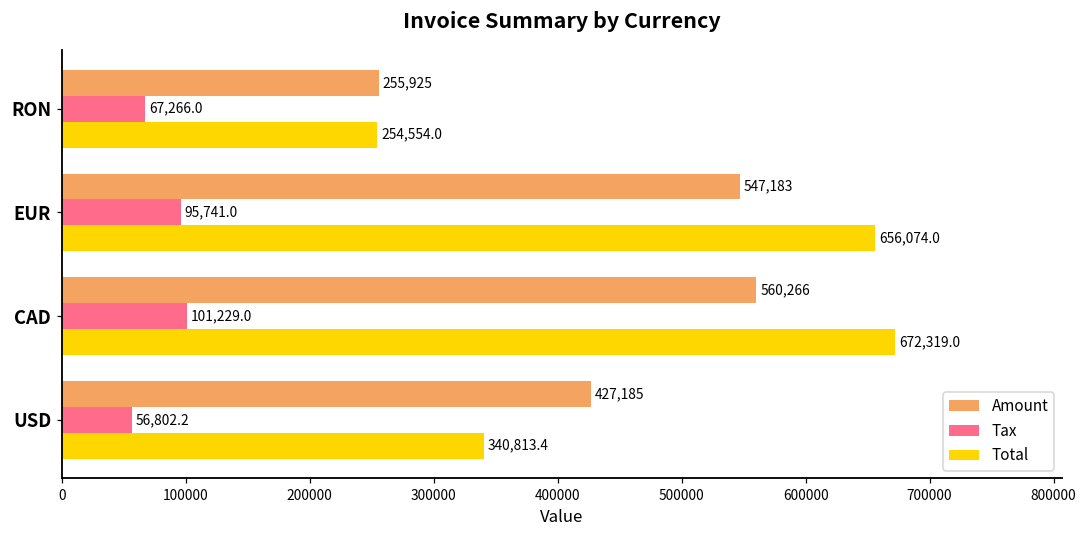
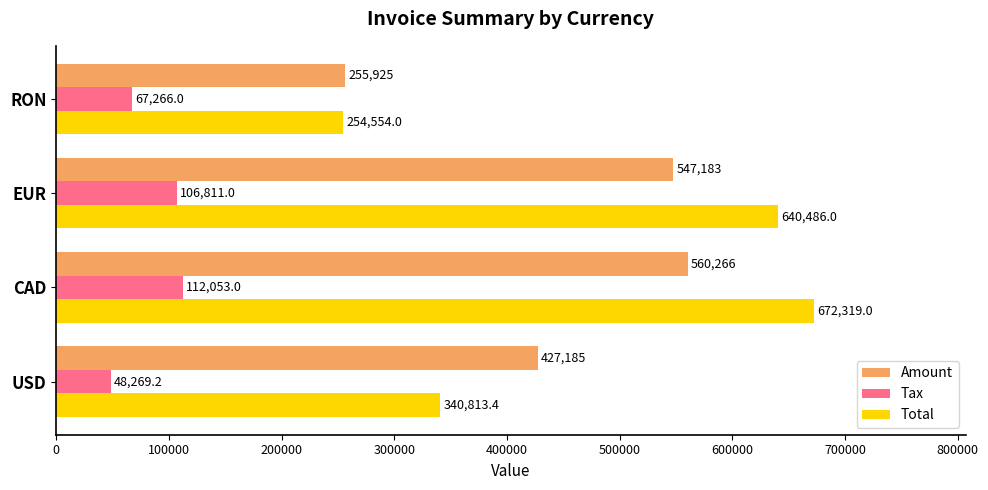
Tax, EUR: 95,741.0 -> 106,811.0
Total, EUR: 656,074.0 -> 640,486.0
Tax, CAD: 101,229.0 -> 112,053.0
Tax, USD: 56,802.2 -> 48,269.2
